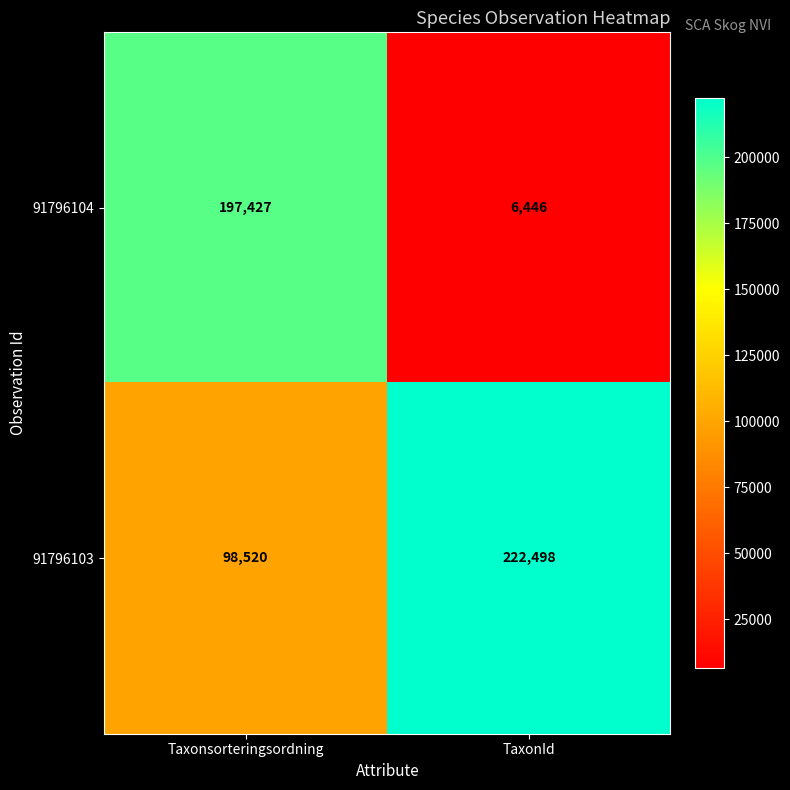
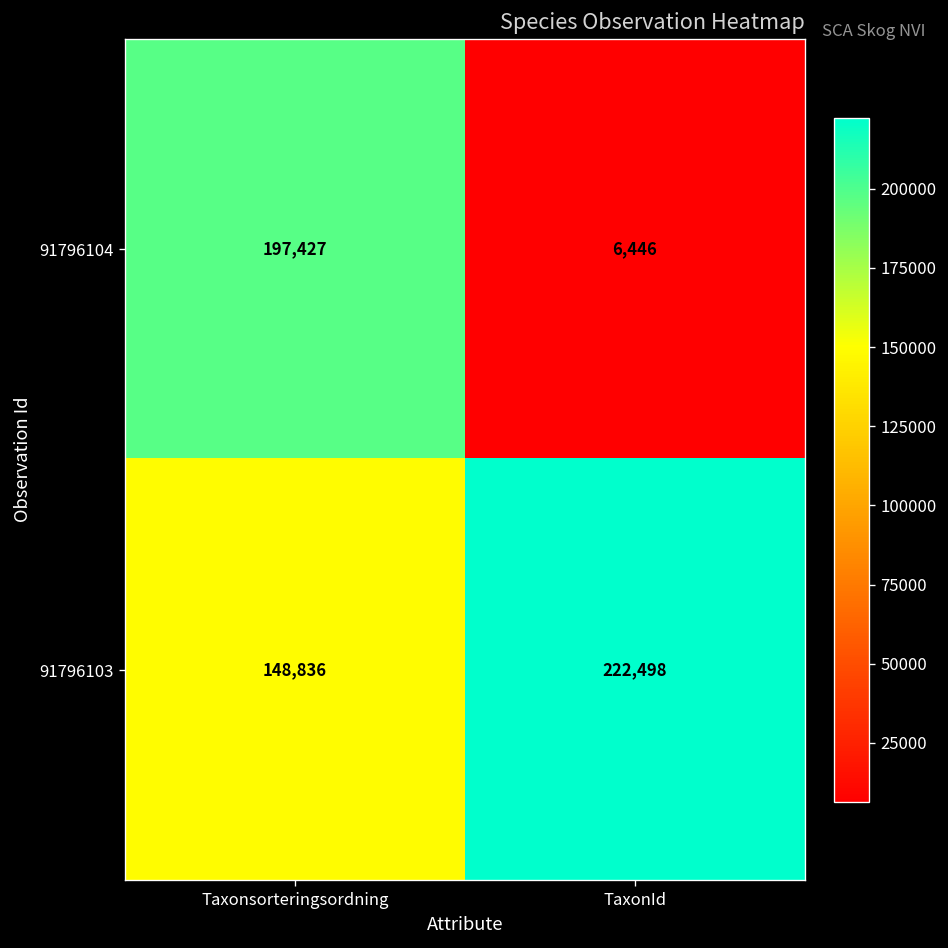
91796103, Taxonsorteringsordning: 98,520 -> 148,836
